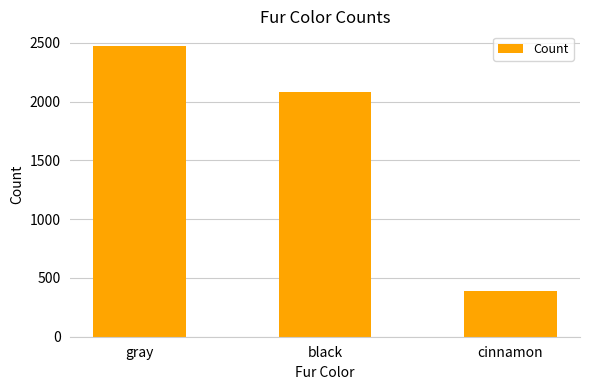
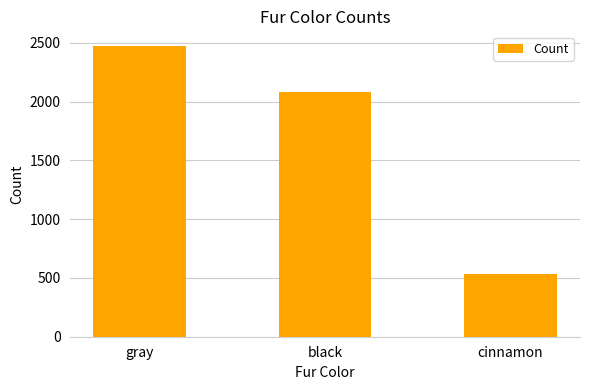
cinnamon: 390 -> 540
